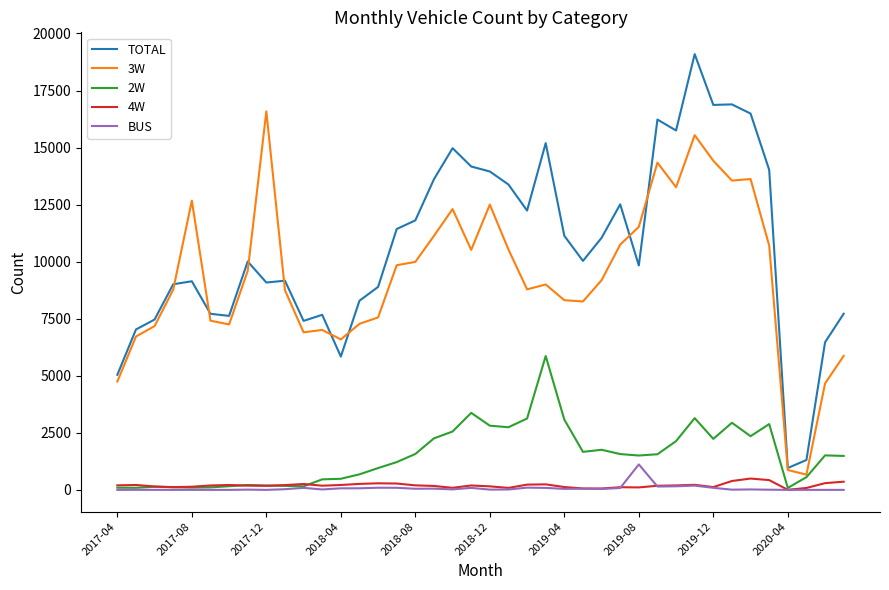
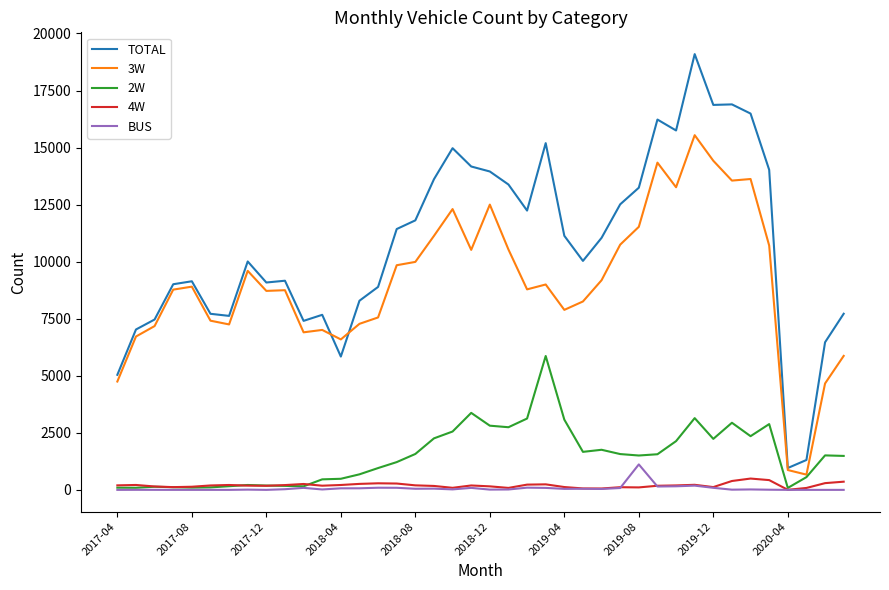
3W, 2017-08: 12700 -> 8900
3W, 2017-12: 16600 -> 8700
3W, 2019-04: 8300 -> 7900
TOTAL, 2019-08: 9800 -> 13200
